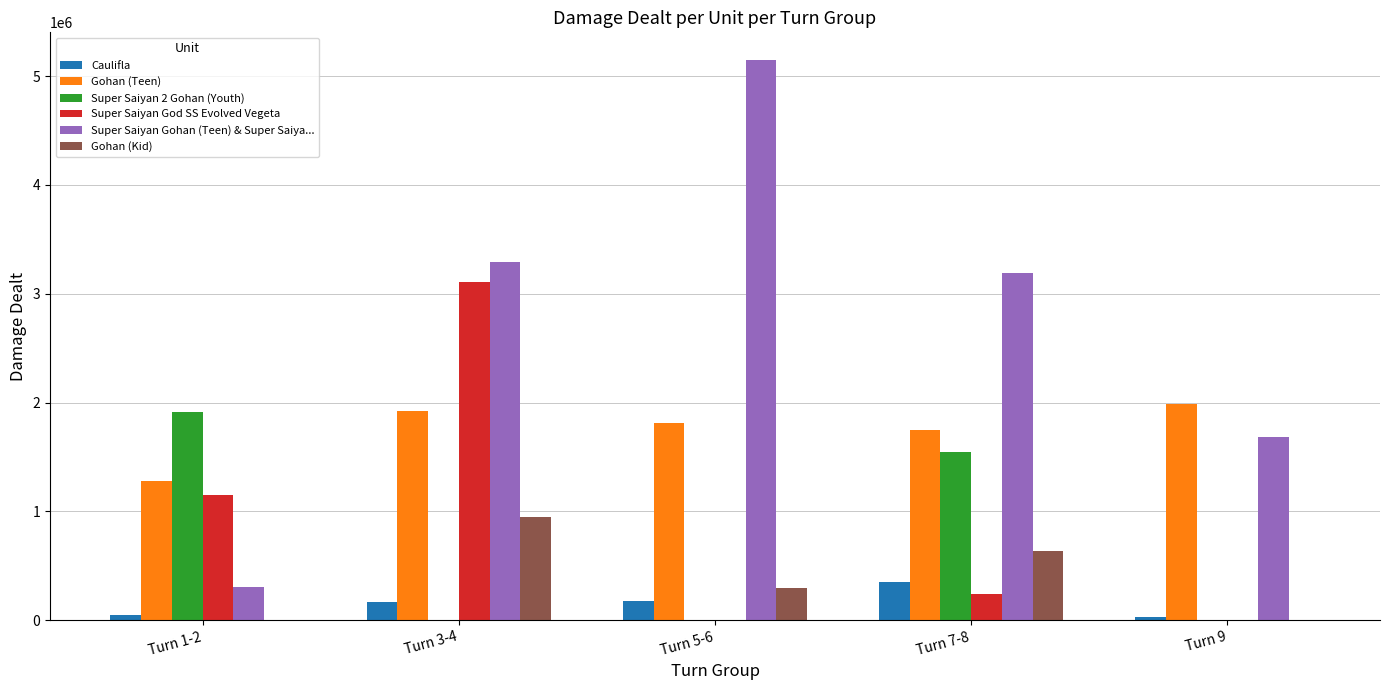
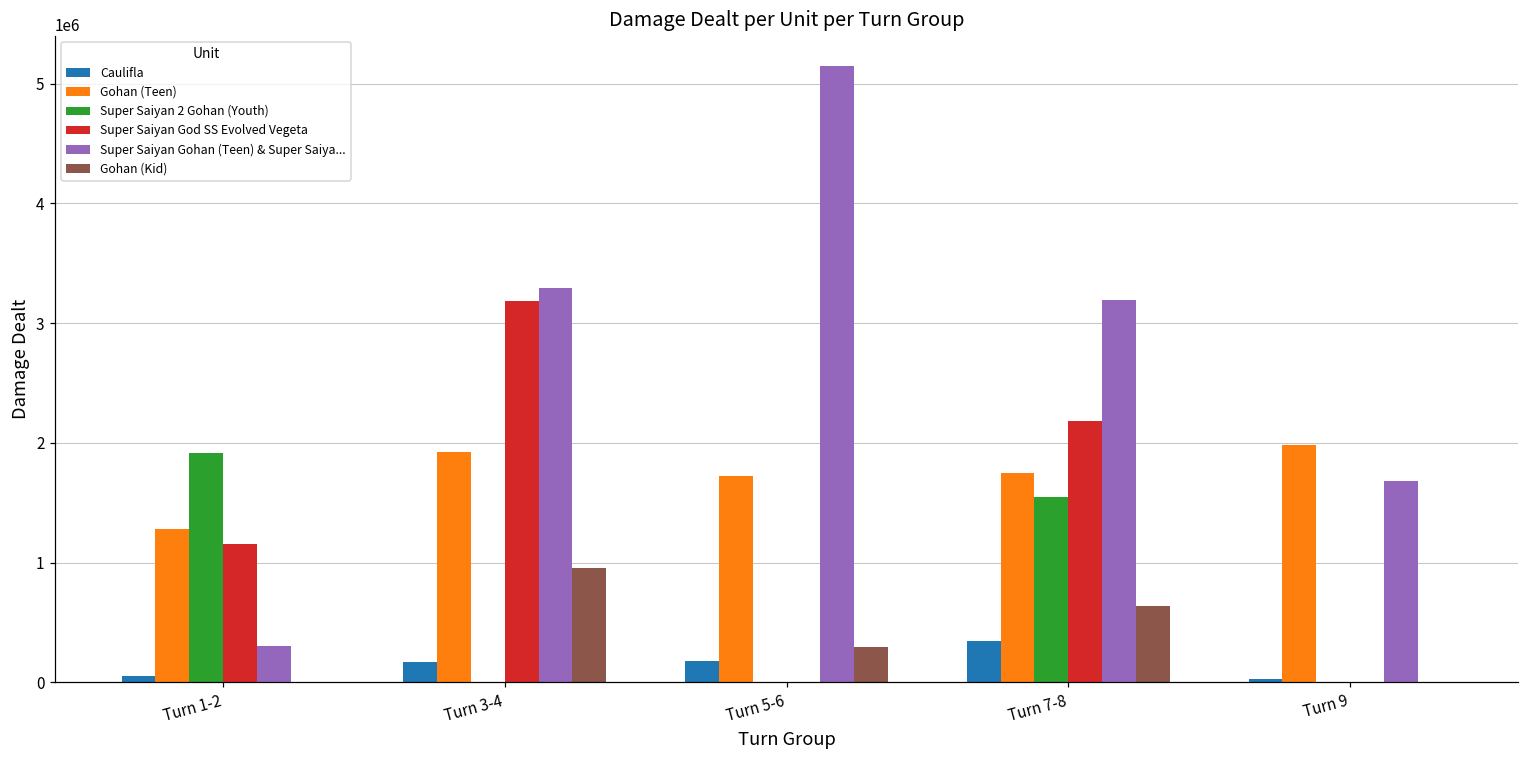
Super Saiyan God SS Evolved Vegeta, Turn 3-4: 3110000 -> 3180000
Gohan (Teen), Turn 5-6: 1810000 -> 1720000
Super Saiyan God SS Evolved Vegeta, Turn 7-8: 240000 -> 2180000
